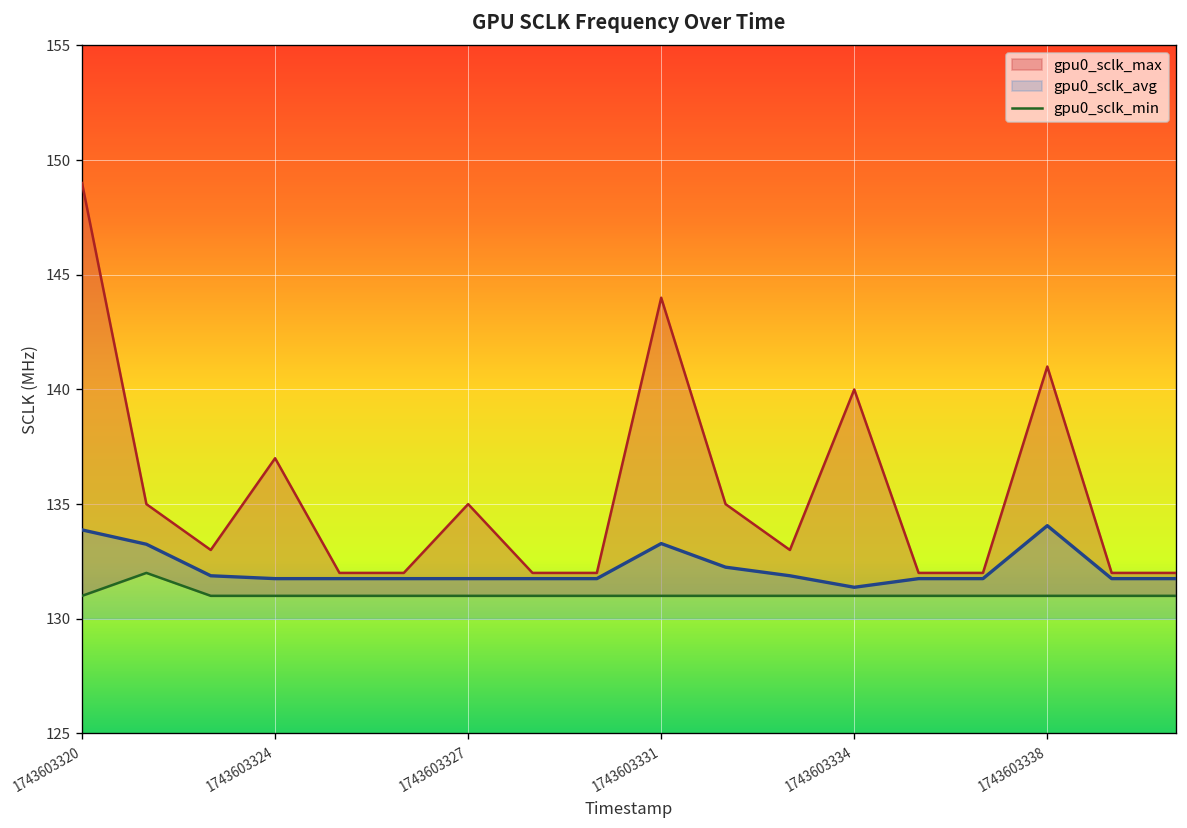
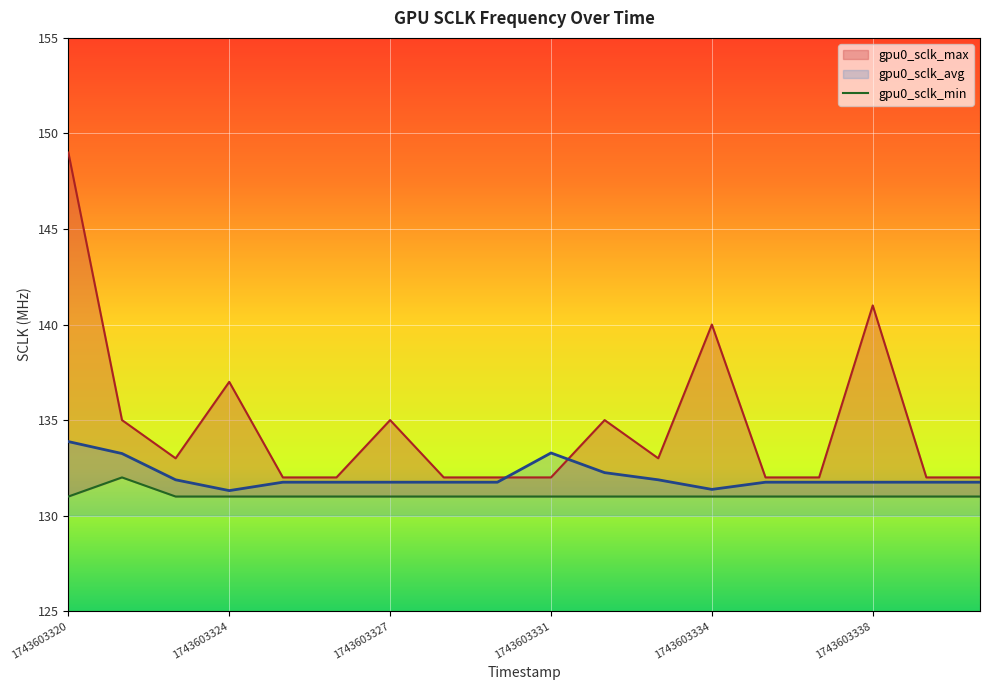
gpu0_sclk_avg, 1743603324: 131.8 -> 131.3
gpu0_sclk_max, 1743603331: 144 -> 132
gpu0_sclk_avg, 1743603338: 134.1 -> 131.8
